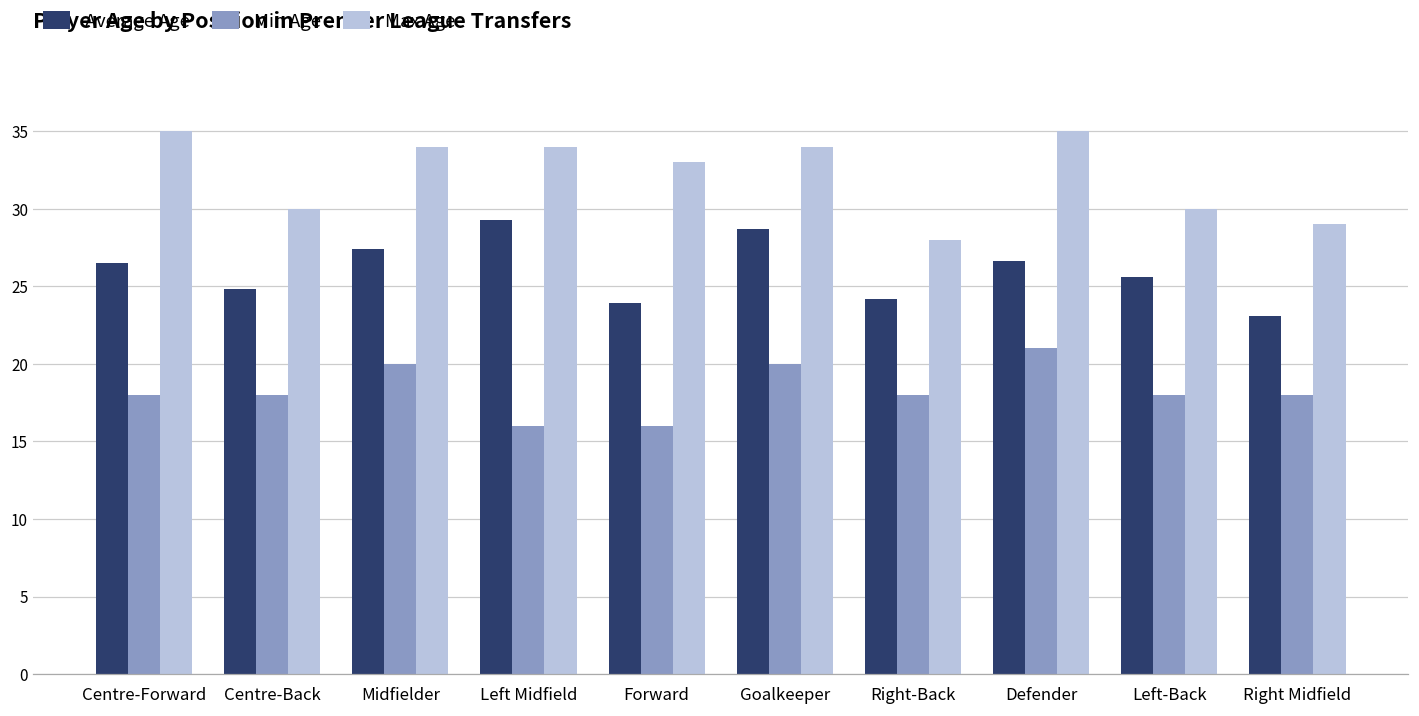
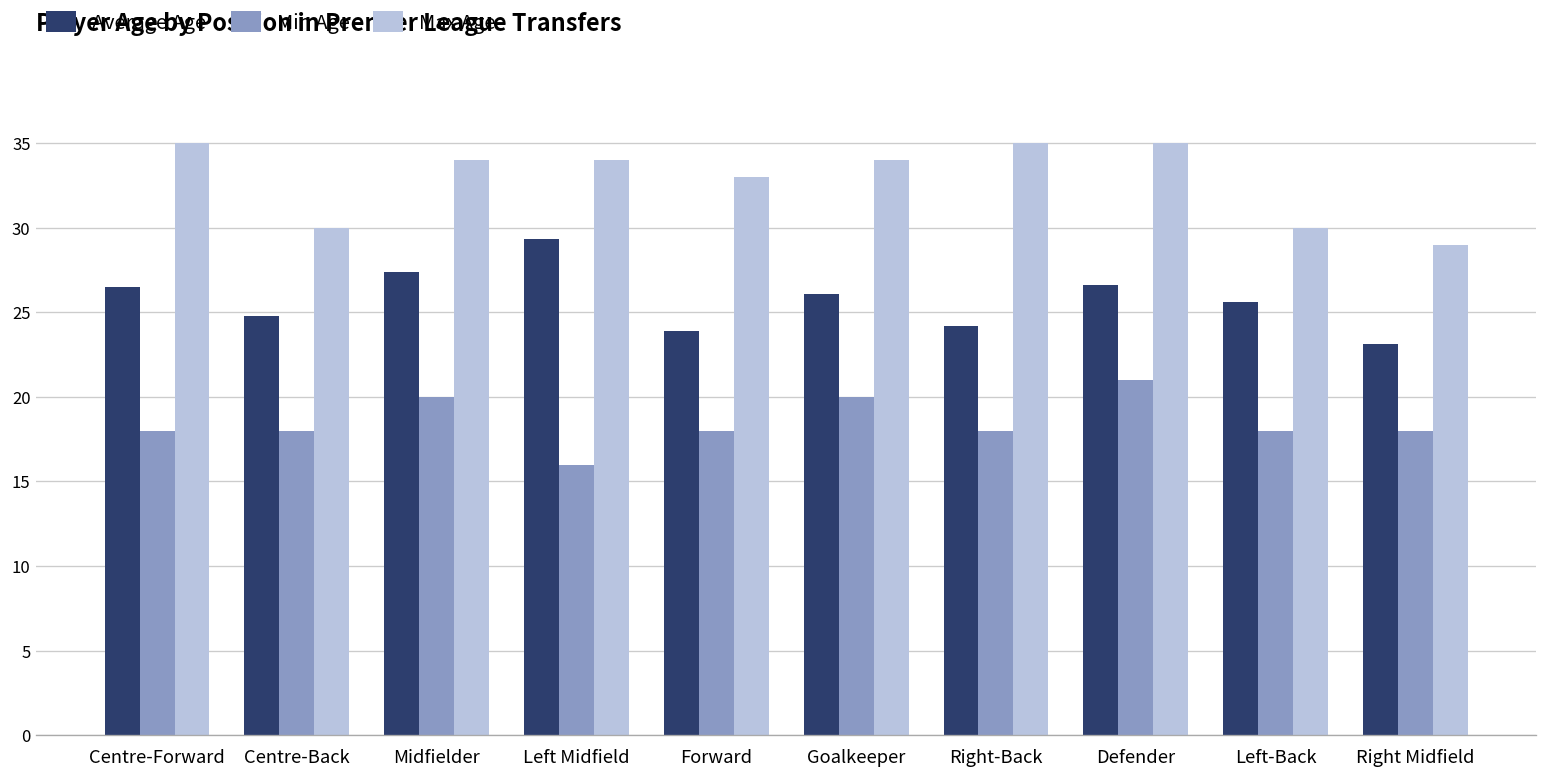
Min Age, Forward: 16 -> 18
Average Age, Goalkeeper: 28.7 -> 26.1
Max Age, Right-Back: 28 -> 35
